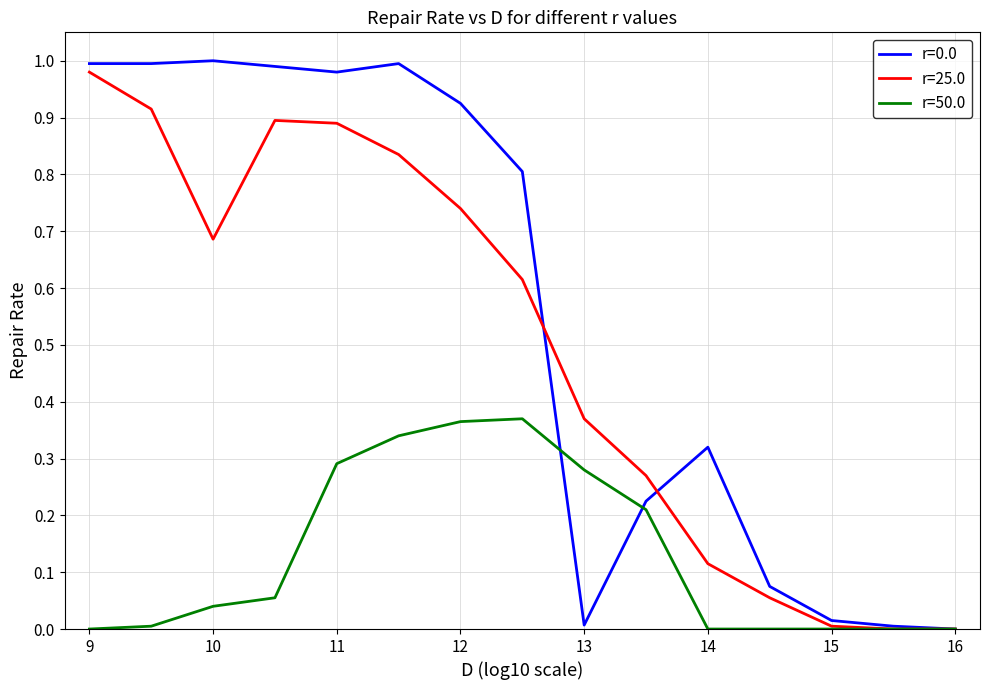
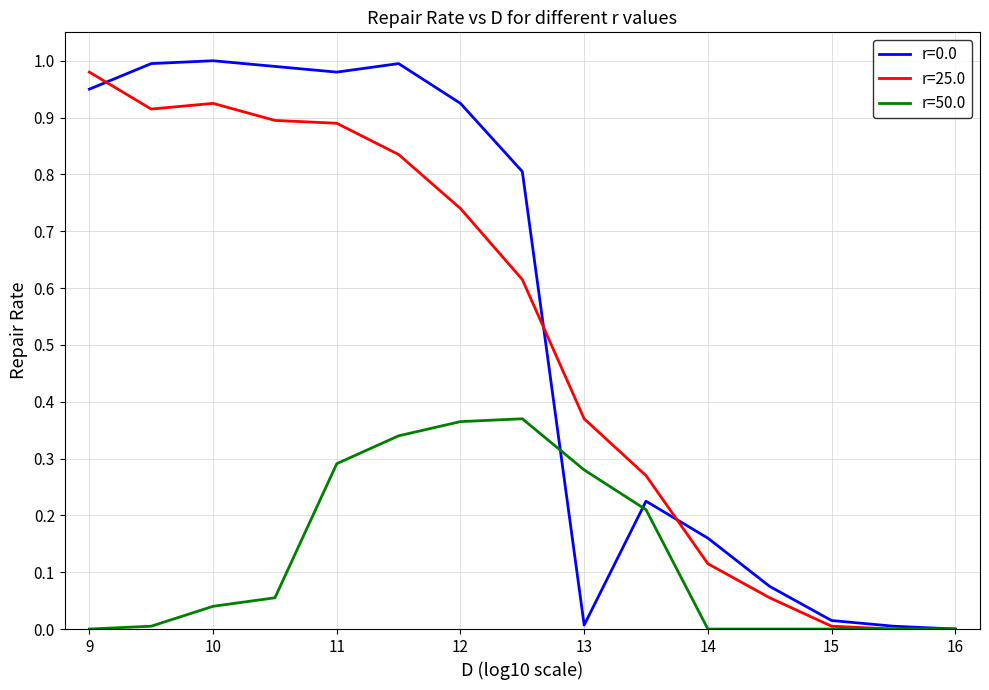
r=0.0, 9: 1.00 -> 0.95
r=25.0, 10: 0.69 -> 0.93
r=0.0, 14: 0.32 -> 0.16
